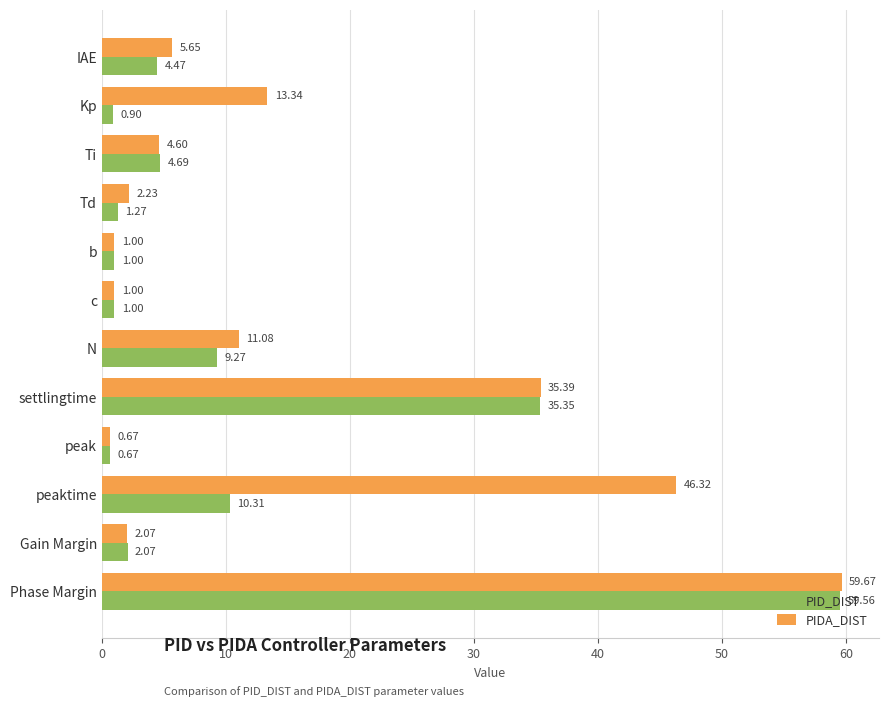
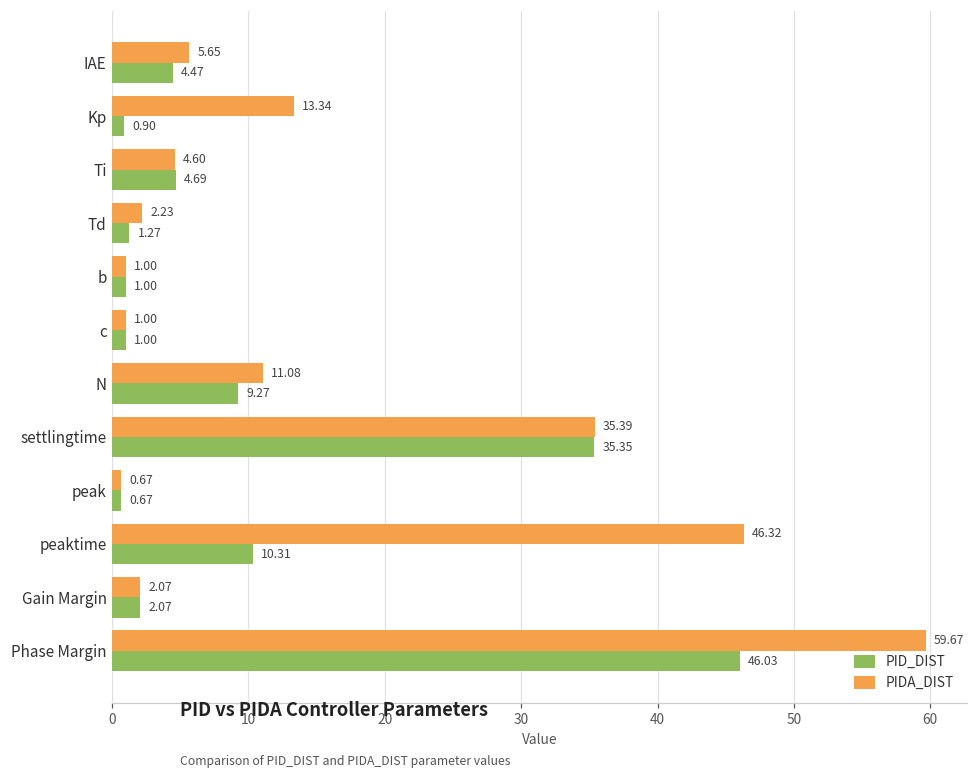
PID_DIST, Phase Margin: 59.56 -> 46.03
